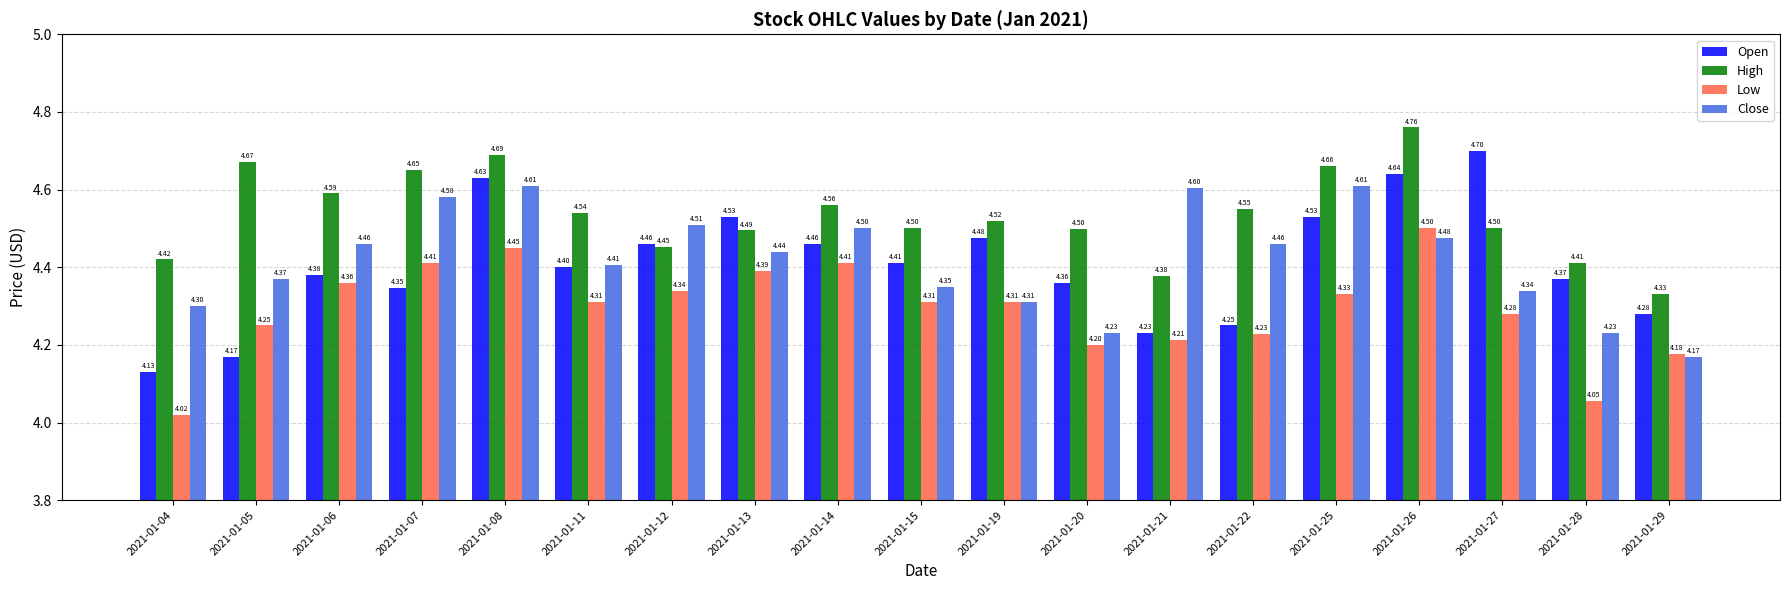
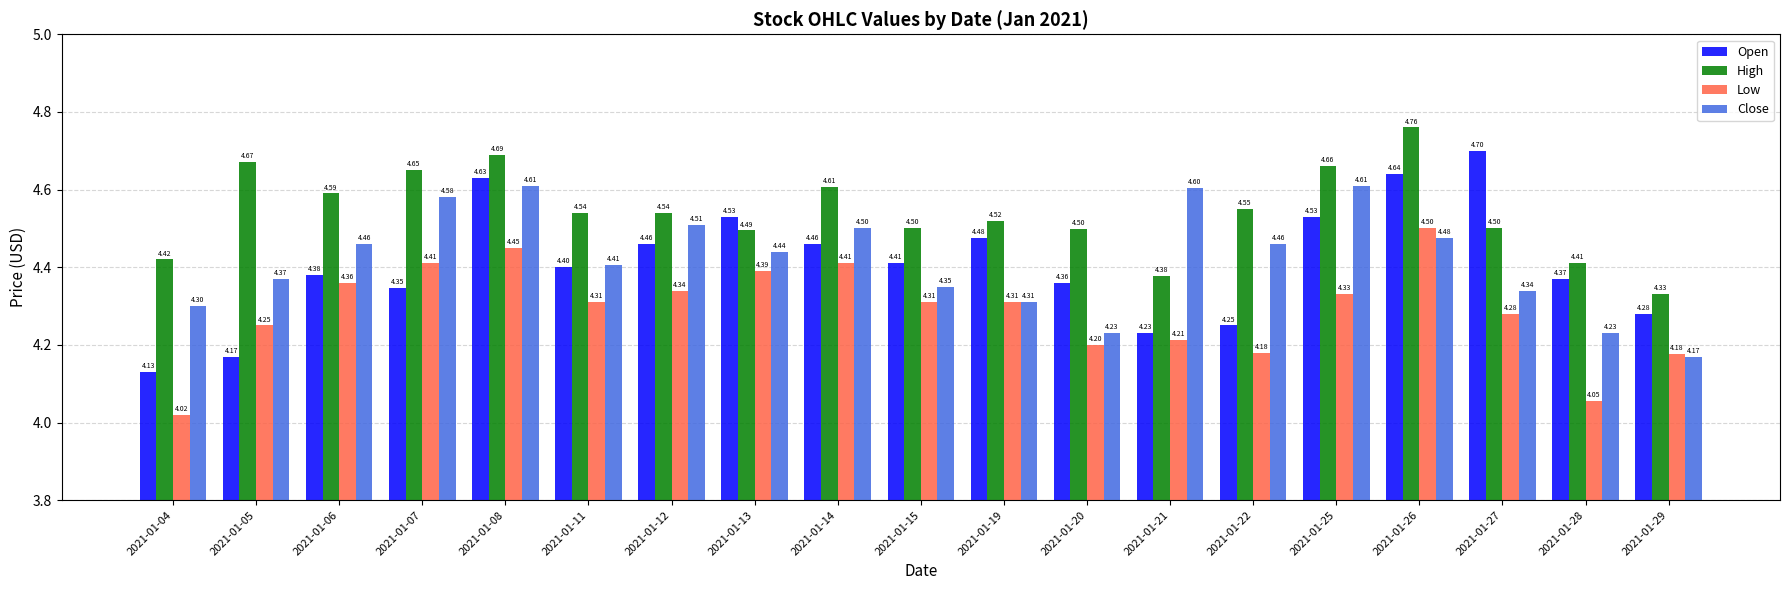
High, 2021-01-12: 4.45 -> 4.54
High, 2021-01-14: 4.56 -> 4.61
Low, 2021-01-22: 4.23 -> 4.18
